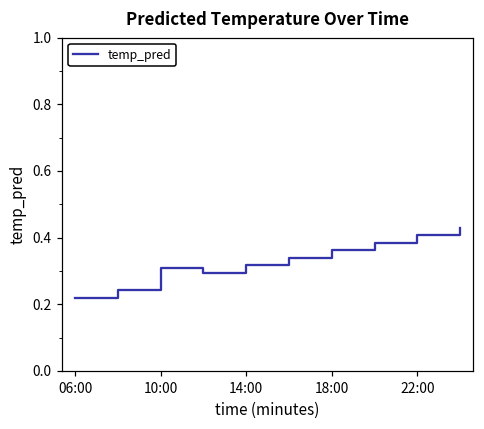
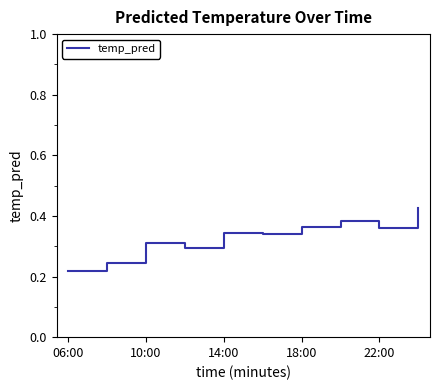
14:00: 0.32 -> 0.34
22:00: 0.41 -> 0.36
